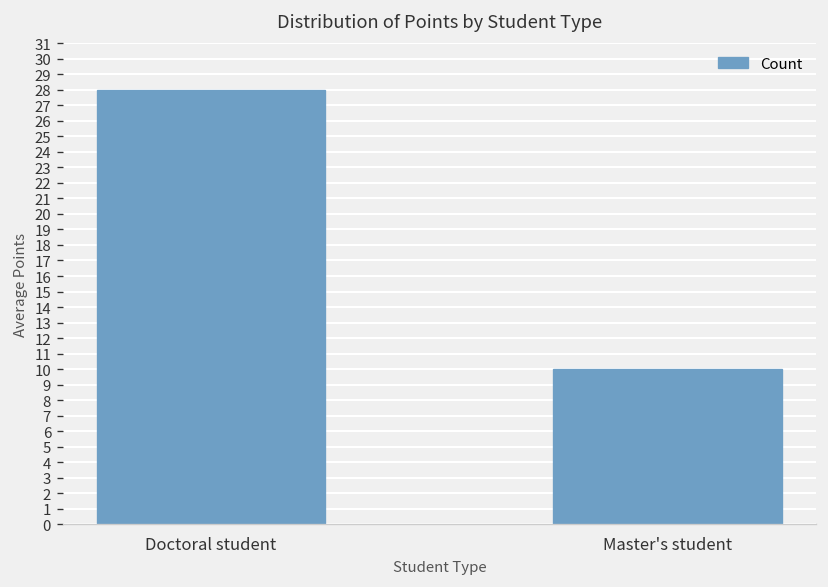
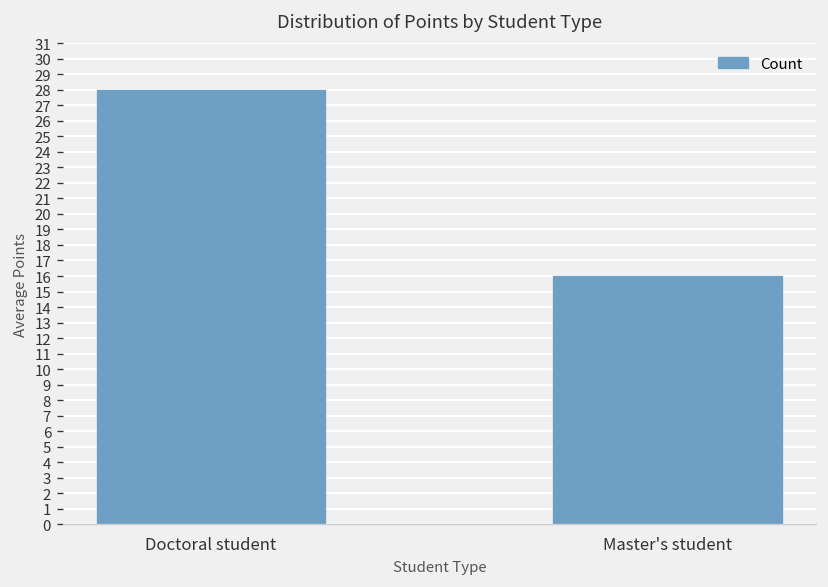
Master's student: 10 -> 16
